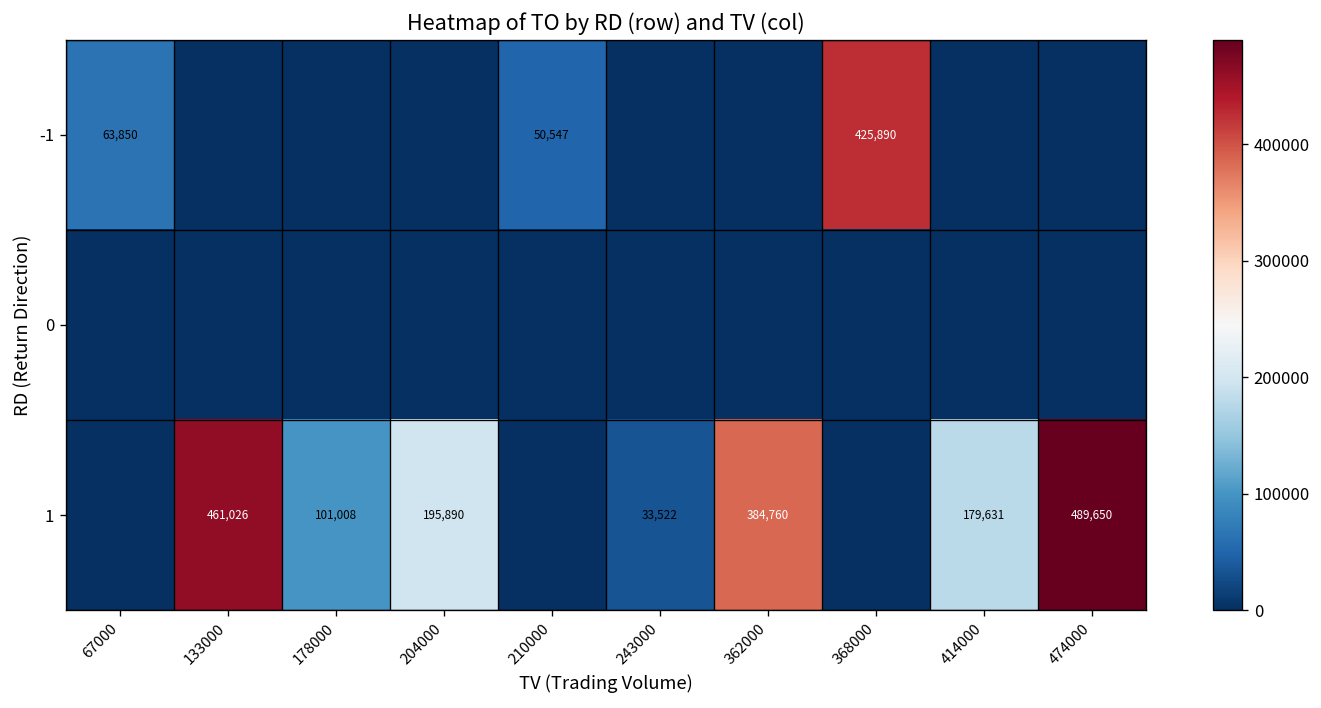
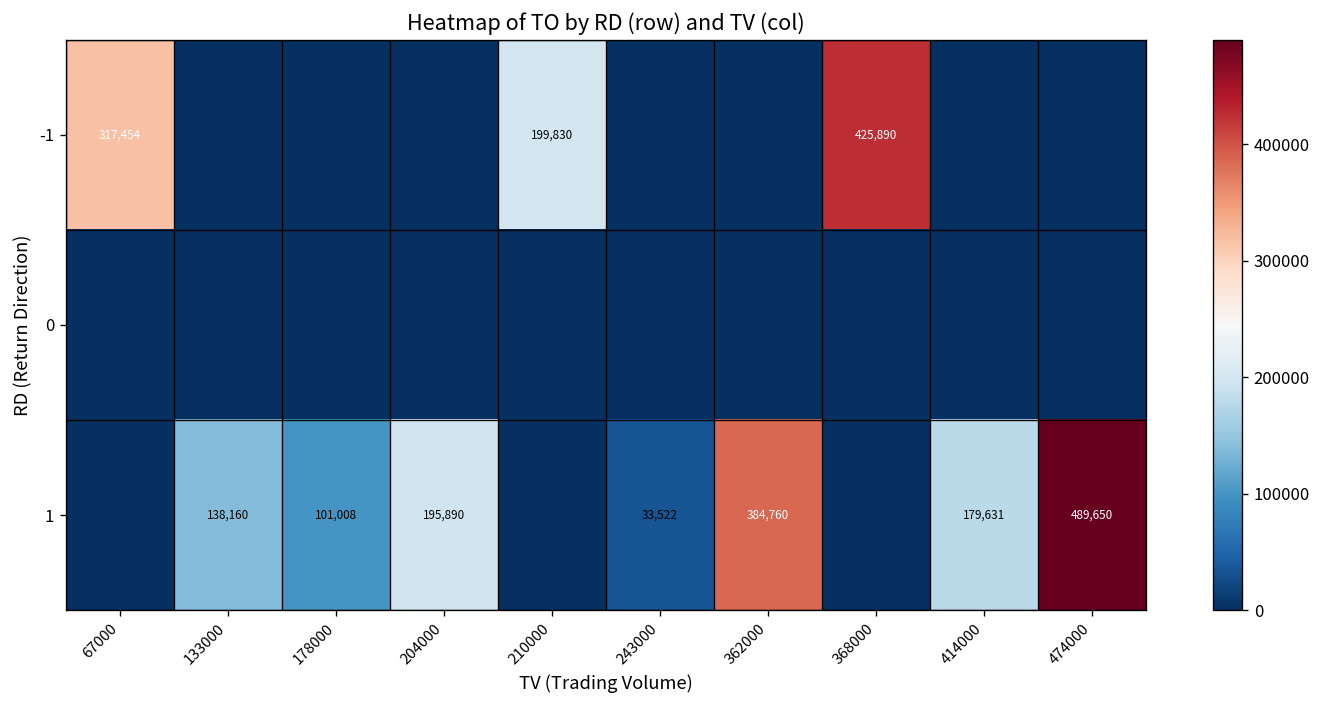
-1, 67000: 63,850 -> 317,454
-1, 210000: 50,547 -> 199,830
1, 133000: 461,026 -> 138,160
